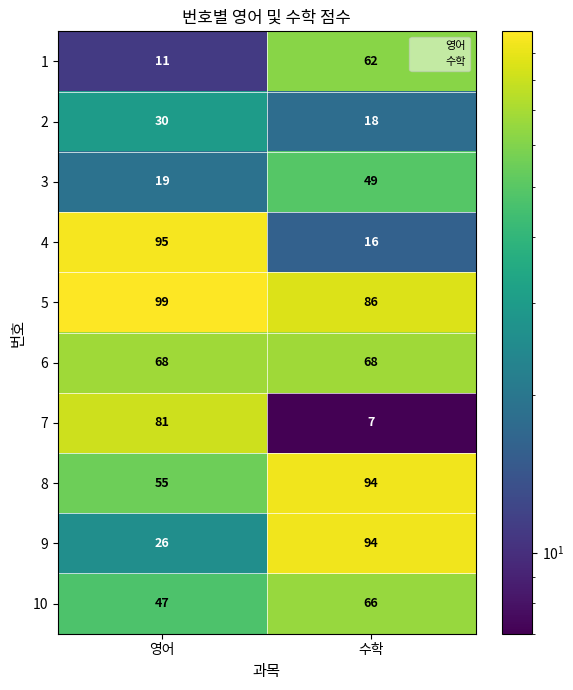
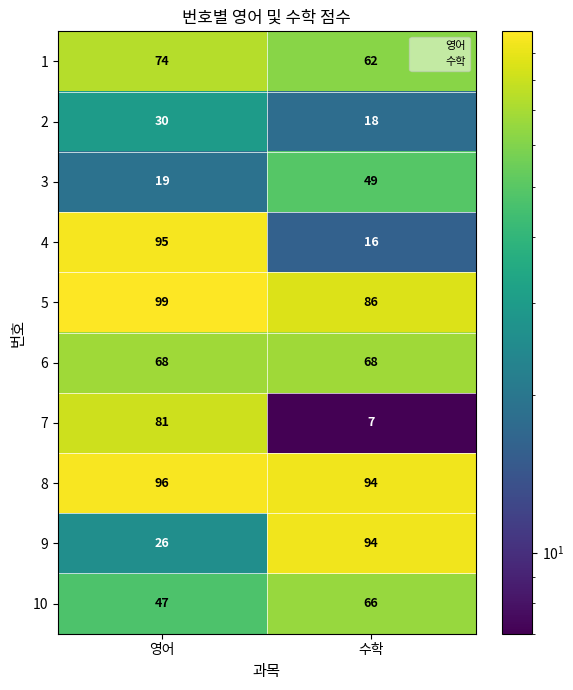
1, 영어: 11 -> 74
8, 영어: 55 -> 96
